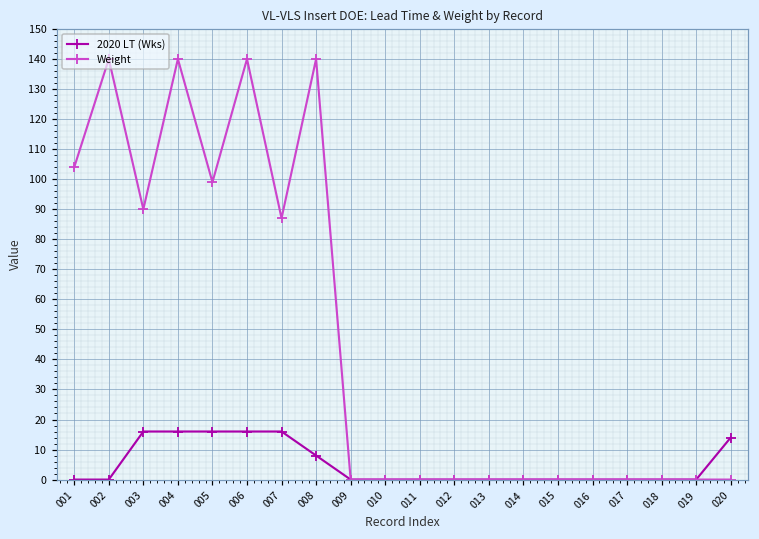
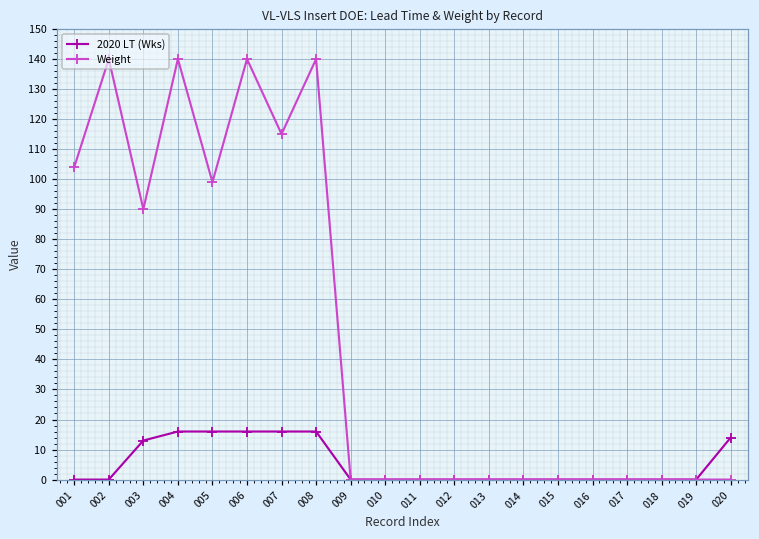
2020 LT (Wks), 003: 16 -> 13
Weight, 007: 87 -> 115
2020 LT (Wks), 008: 8 -> 16
